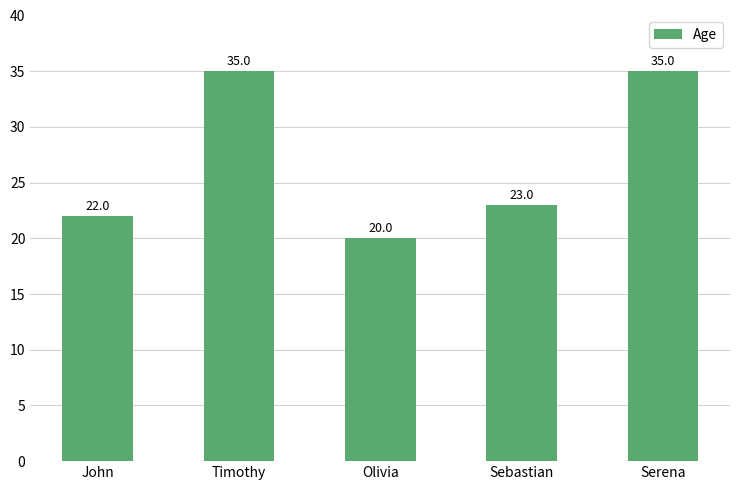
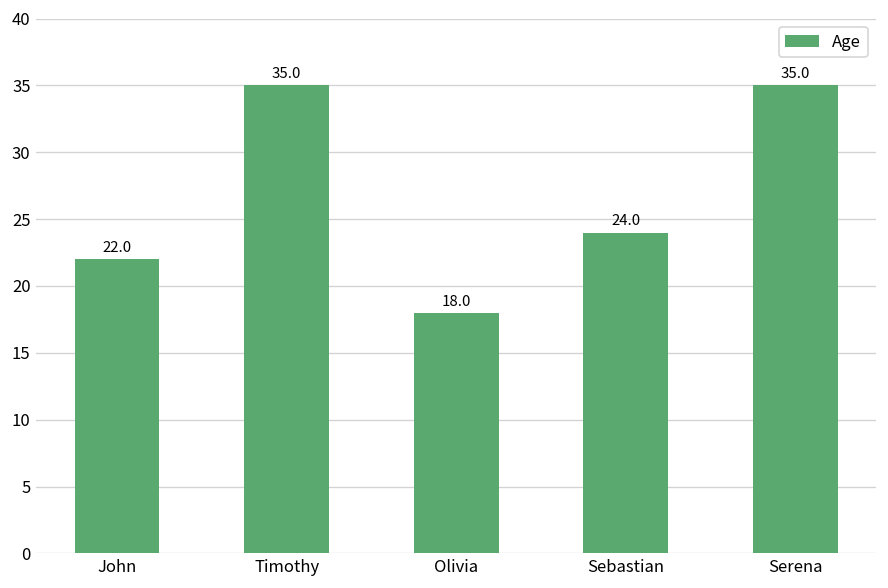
Olivia: 20.0 -> 18.0
Sebastian: 23.0 -> 24.0
